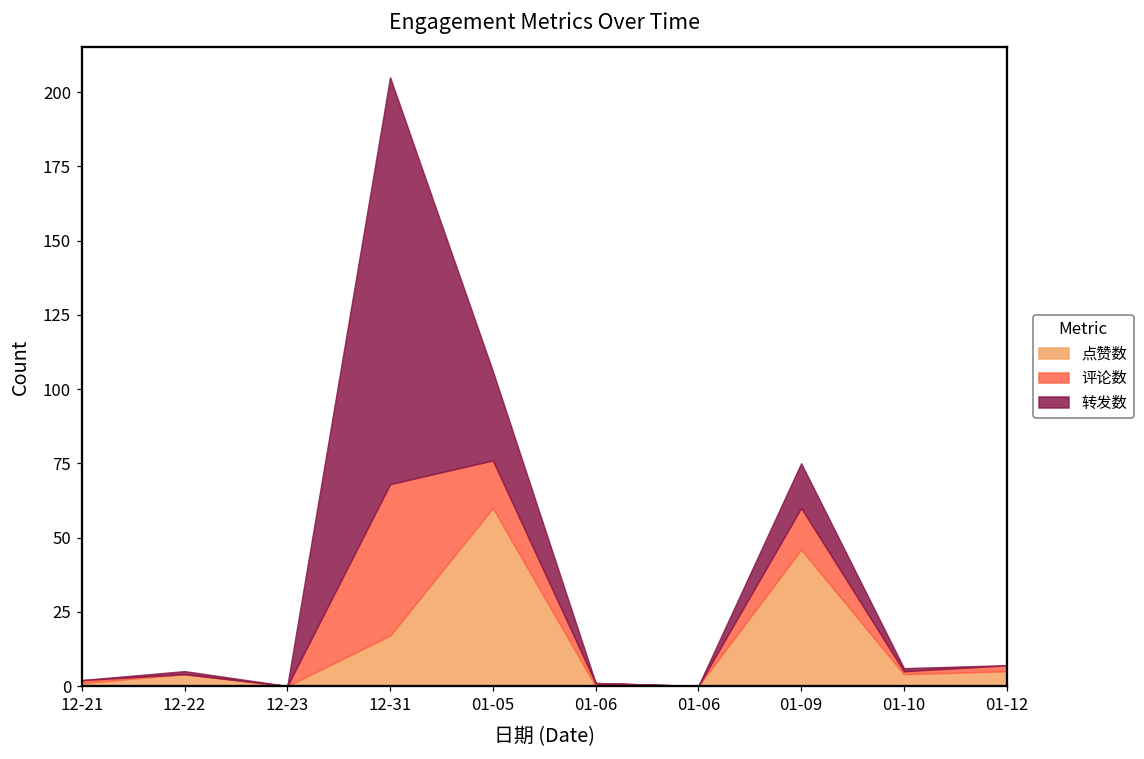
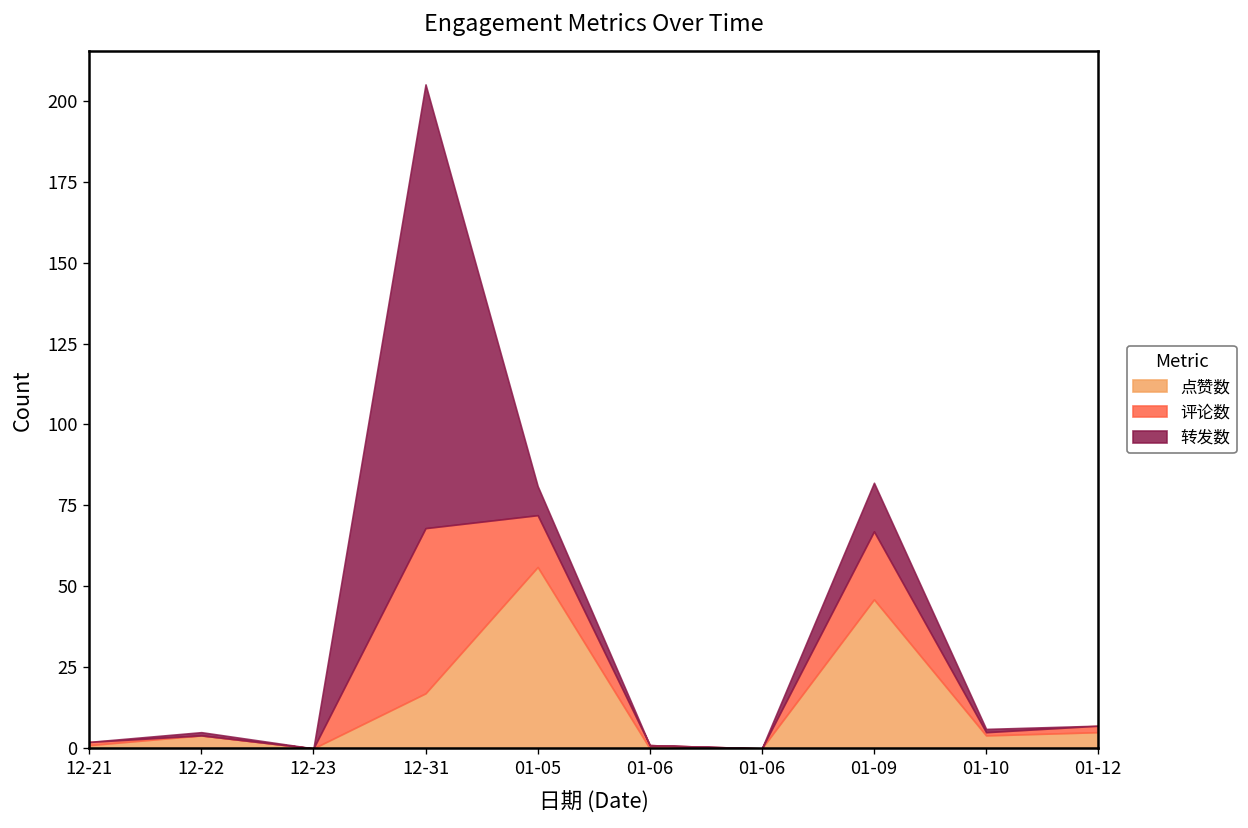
点赞数, 01-05: 60 -> 56
转发数, 01-05: 30 -> 9
评论数, 01-09: 14 -> 21
